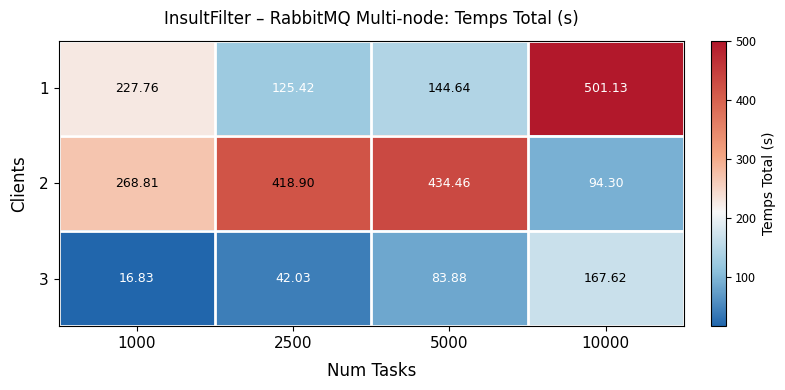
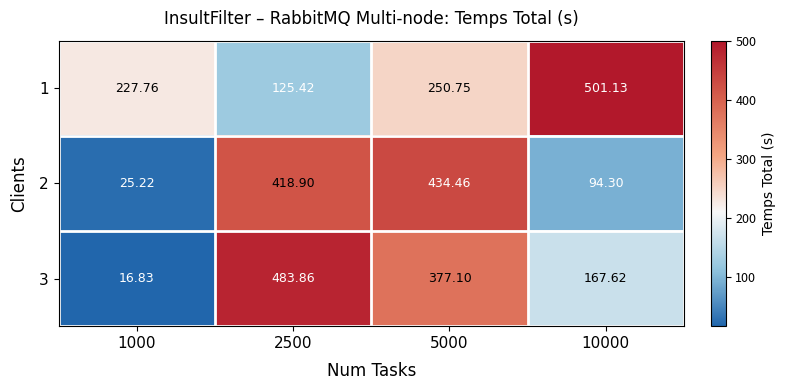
1, 5000: 144.64 -> 250.75
2, 1000: 268.81 -> 25.22
3, 2500: 42.03 -> 483.86
3, 5000: 83.88 -> 377.10
